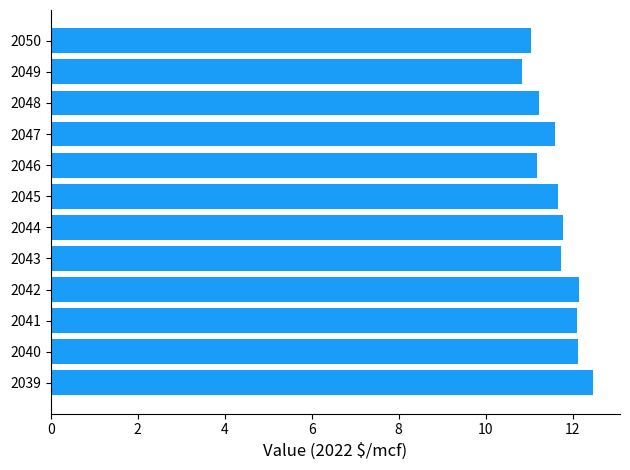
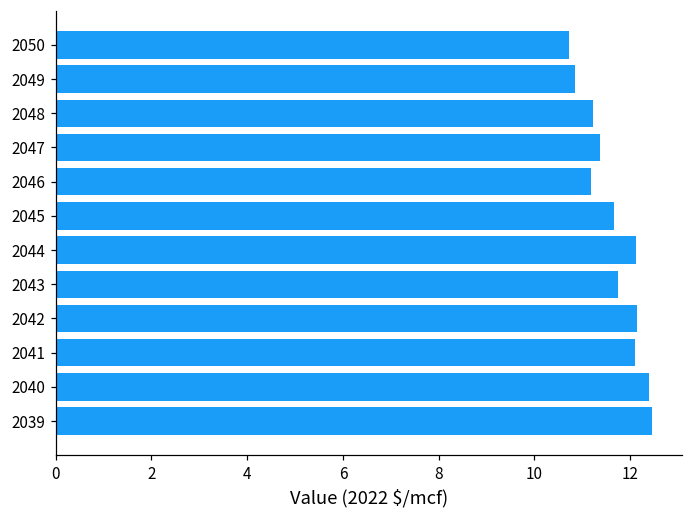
2050: 11.0 -> 10.7
2047: 11.6 -> 11.4
2044: 11.8 -> 12.1
2040: 12.1 -> 12.4
